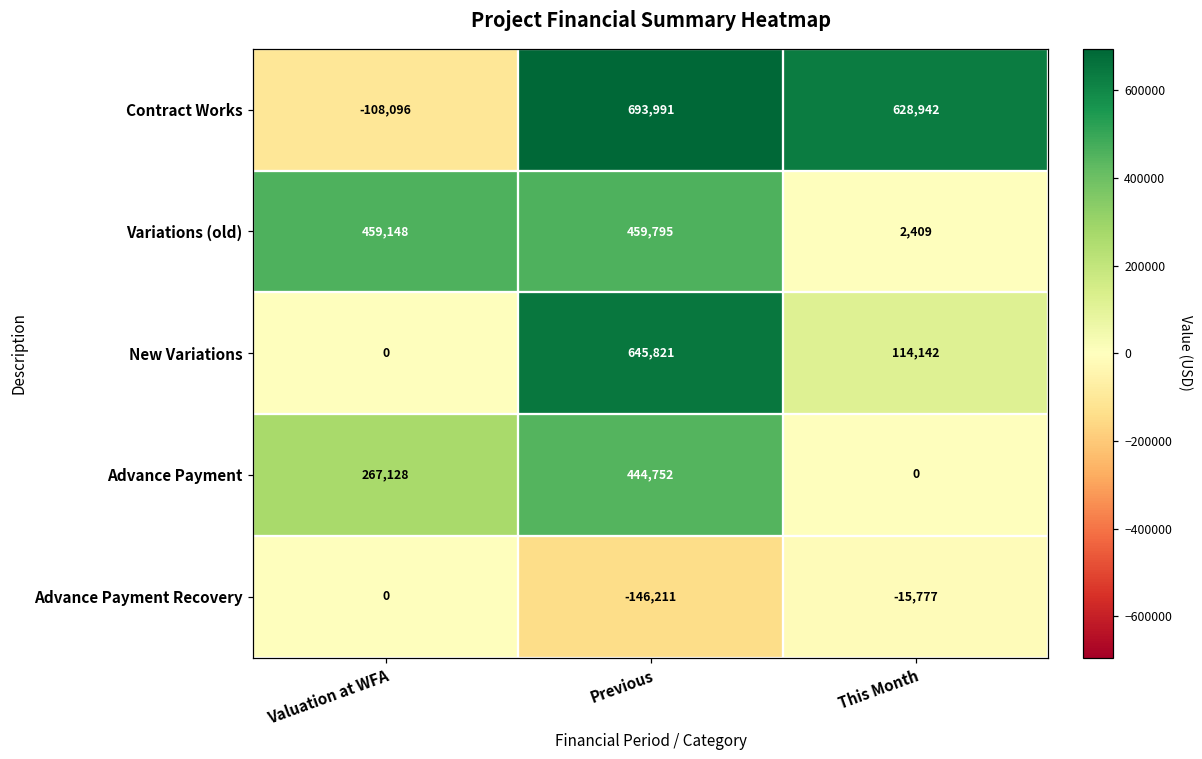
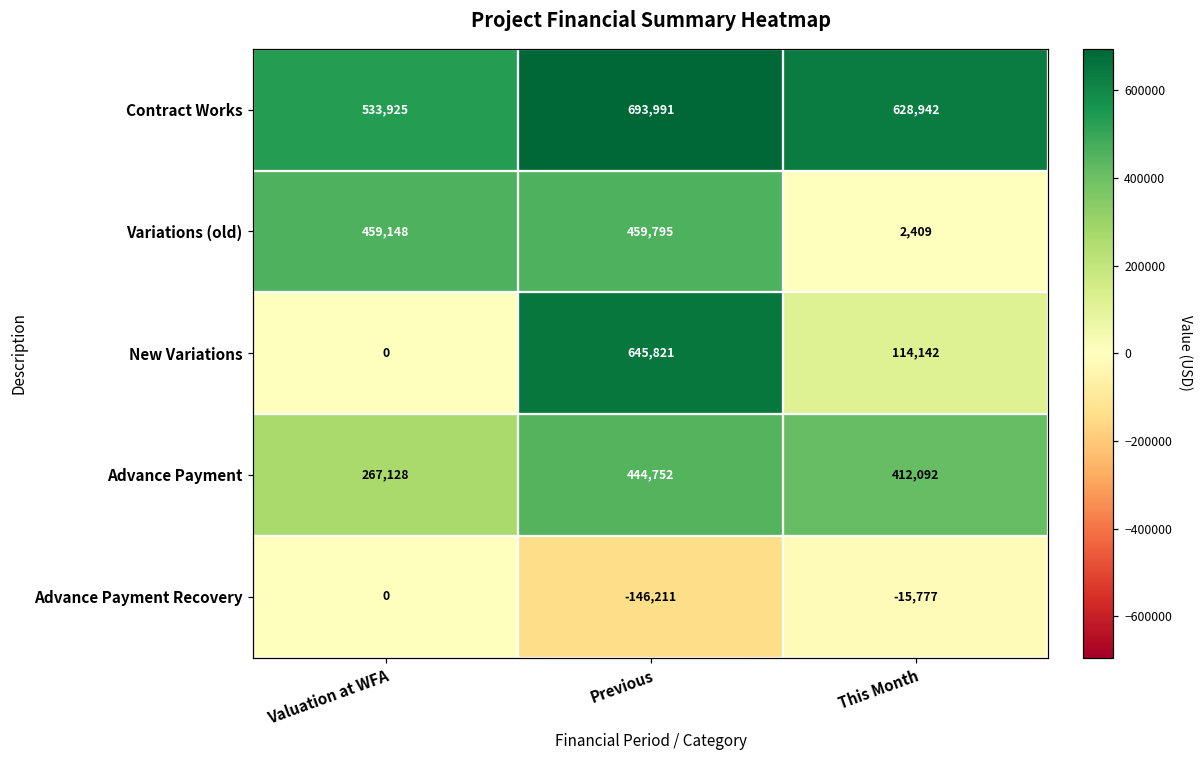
Contract Works, Valuation at WFA: -108,096 -> 533,925
Advance Payment, This Month: 0 -> 412,092
